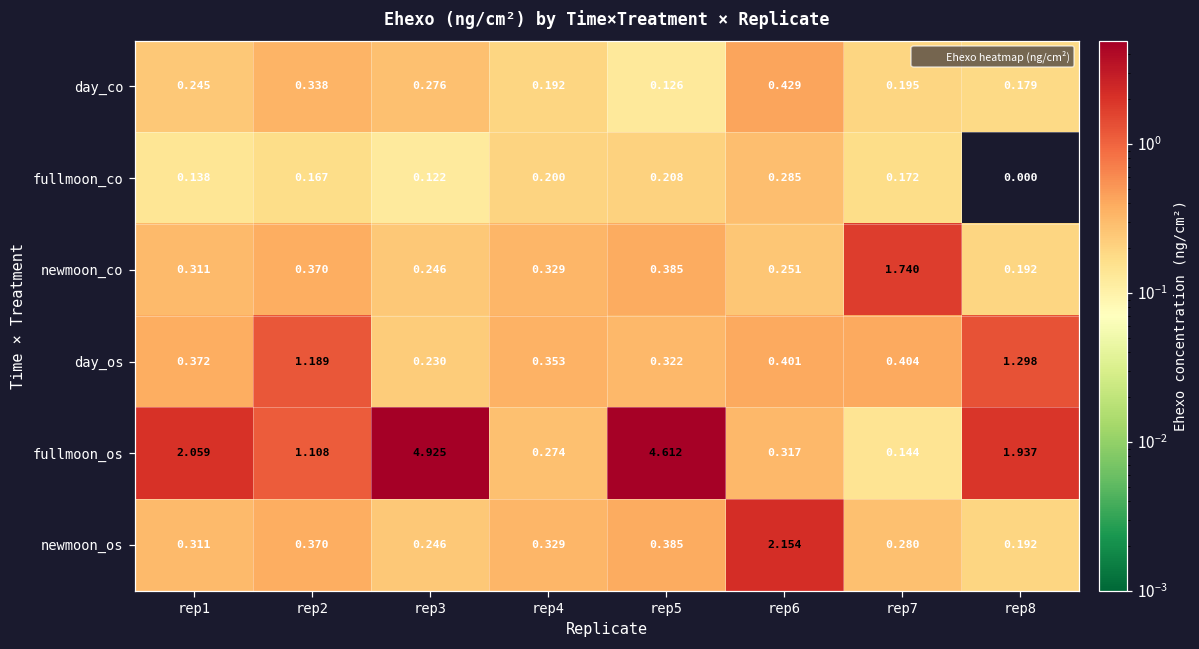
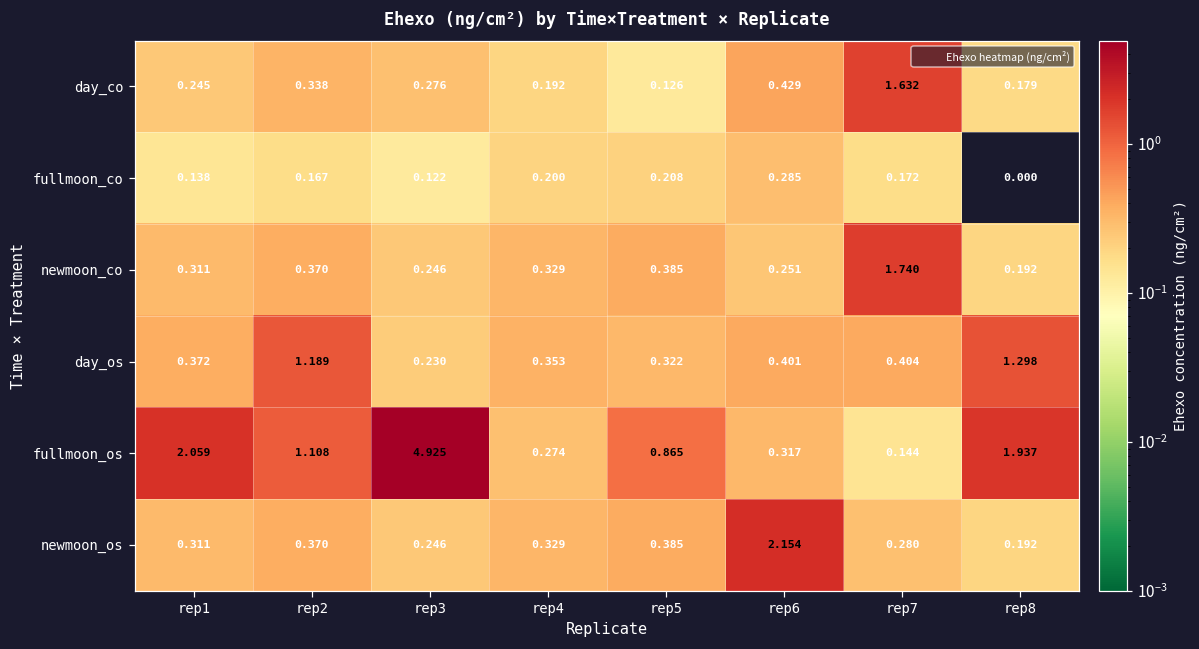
day_co, rep7: 0.195 -> 1.632
fullmoon_os, rep5: 4.612 -> 0.865
